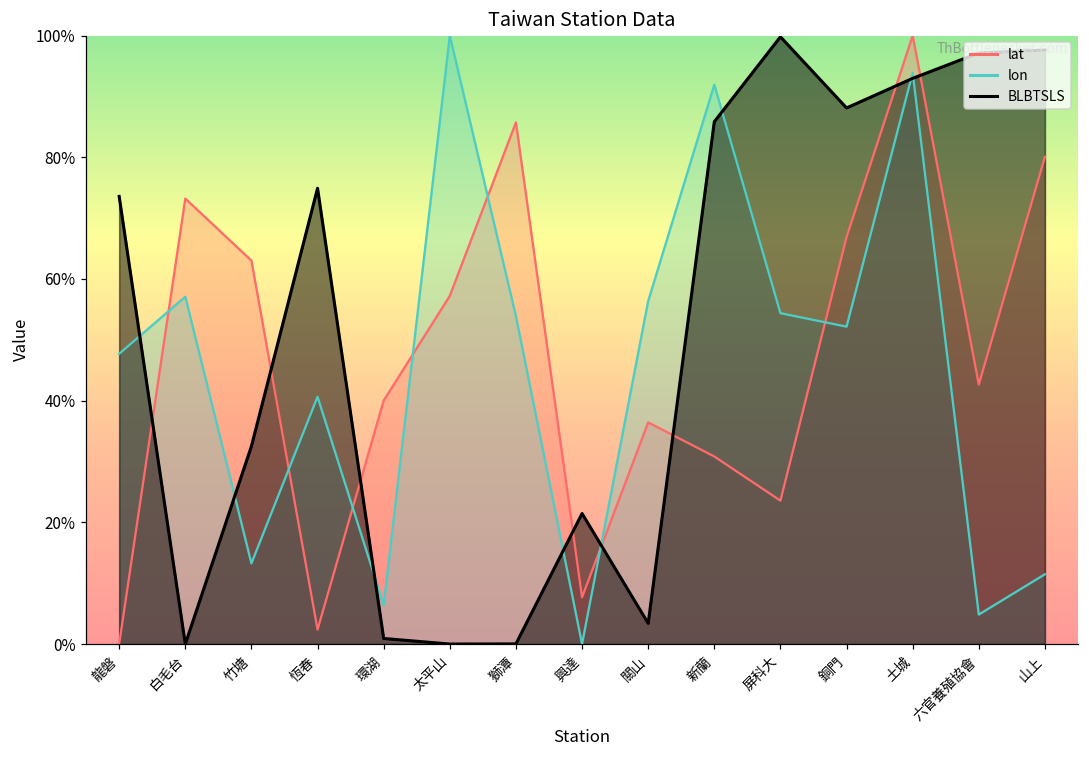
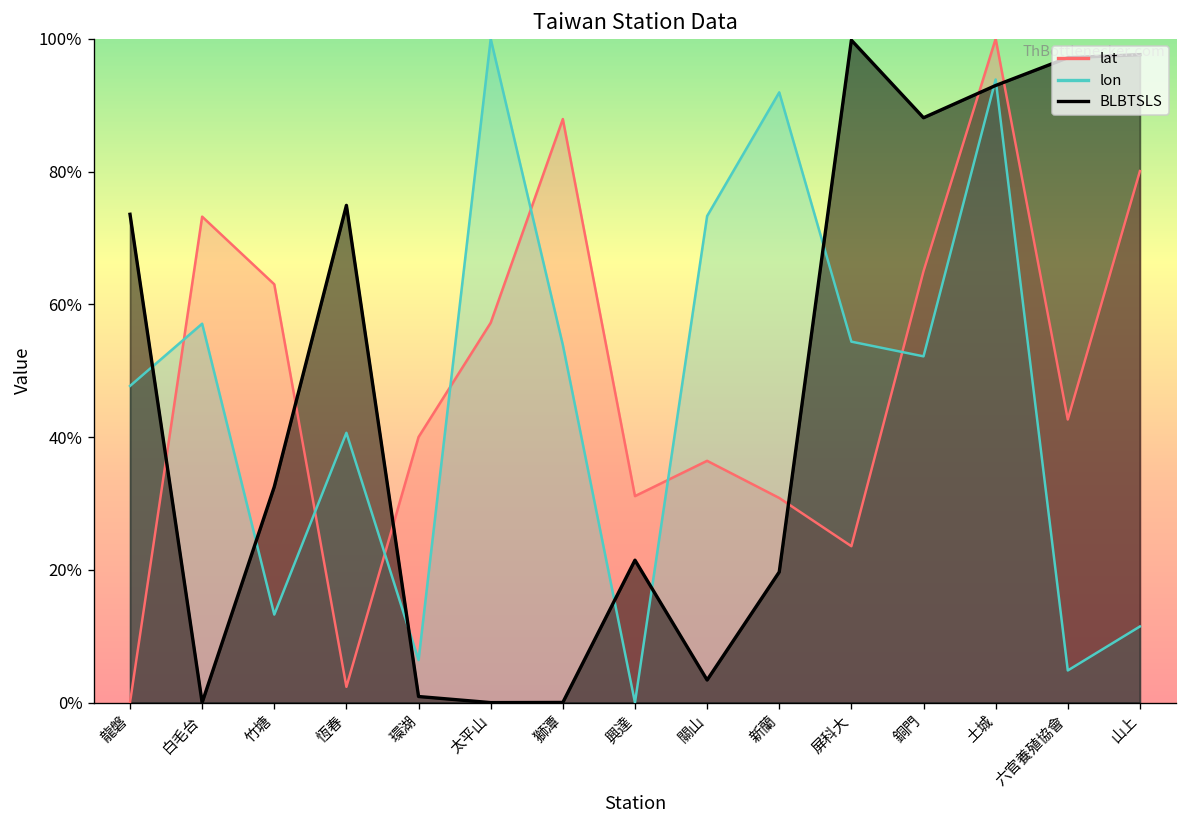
lat, 獅潭: 86% -> 88%
lat, 興達: 8% -> 31%
lon, 關山: 56% -> 73%
BLBTSLS, 新蘭: 86% -> 20%
lat, 銅門: 67% -> 65%
